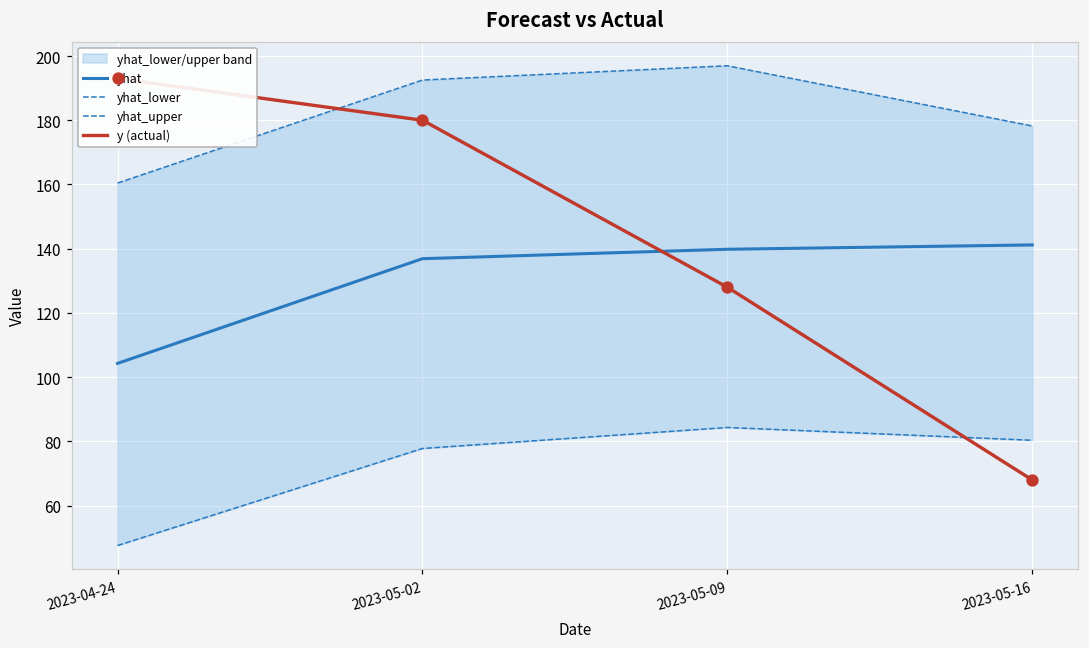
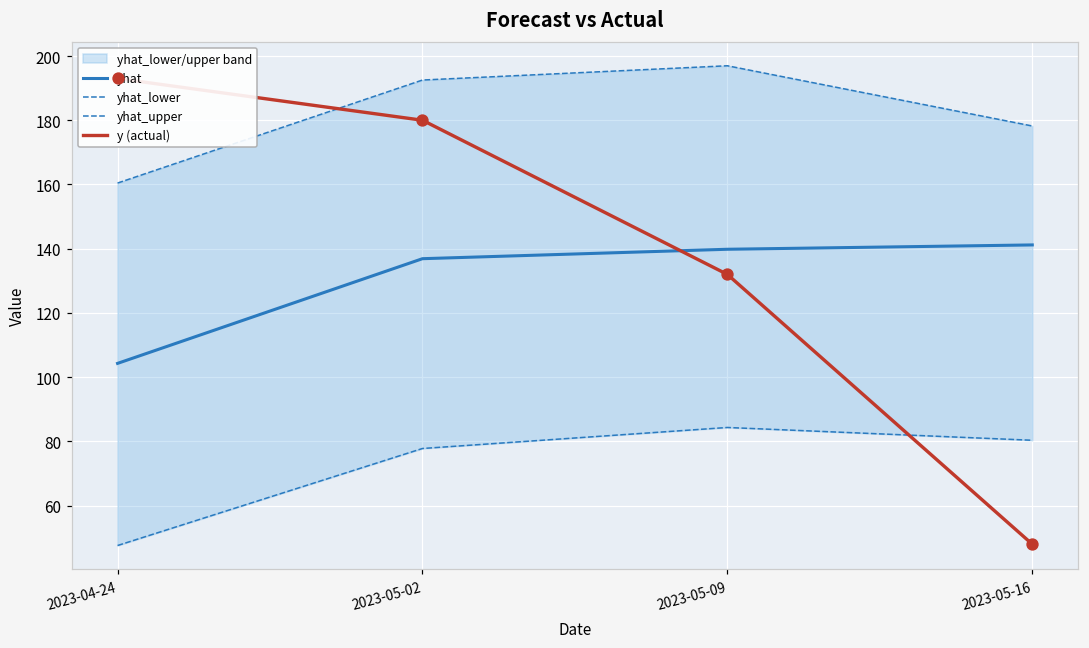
y (actual), 2023-05-09: 128 -> 132
y (actual), 2023-05-16: 68 -> 48
